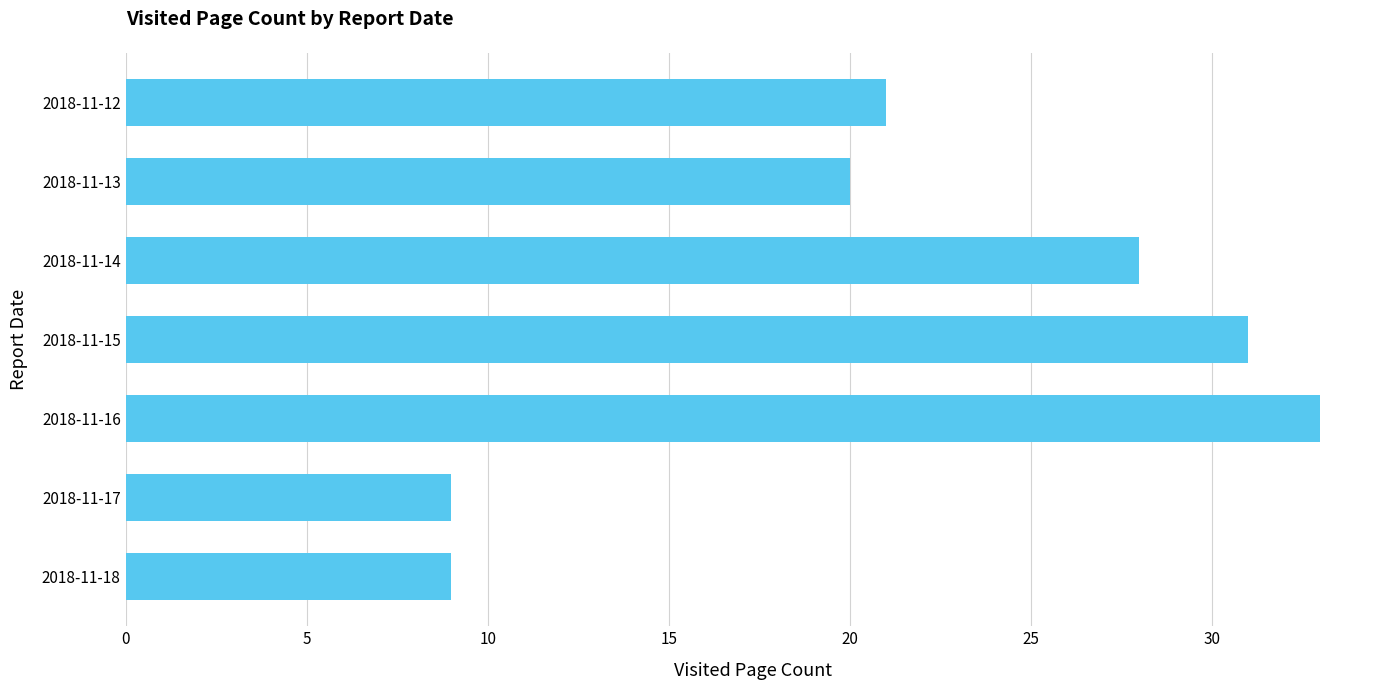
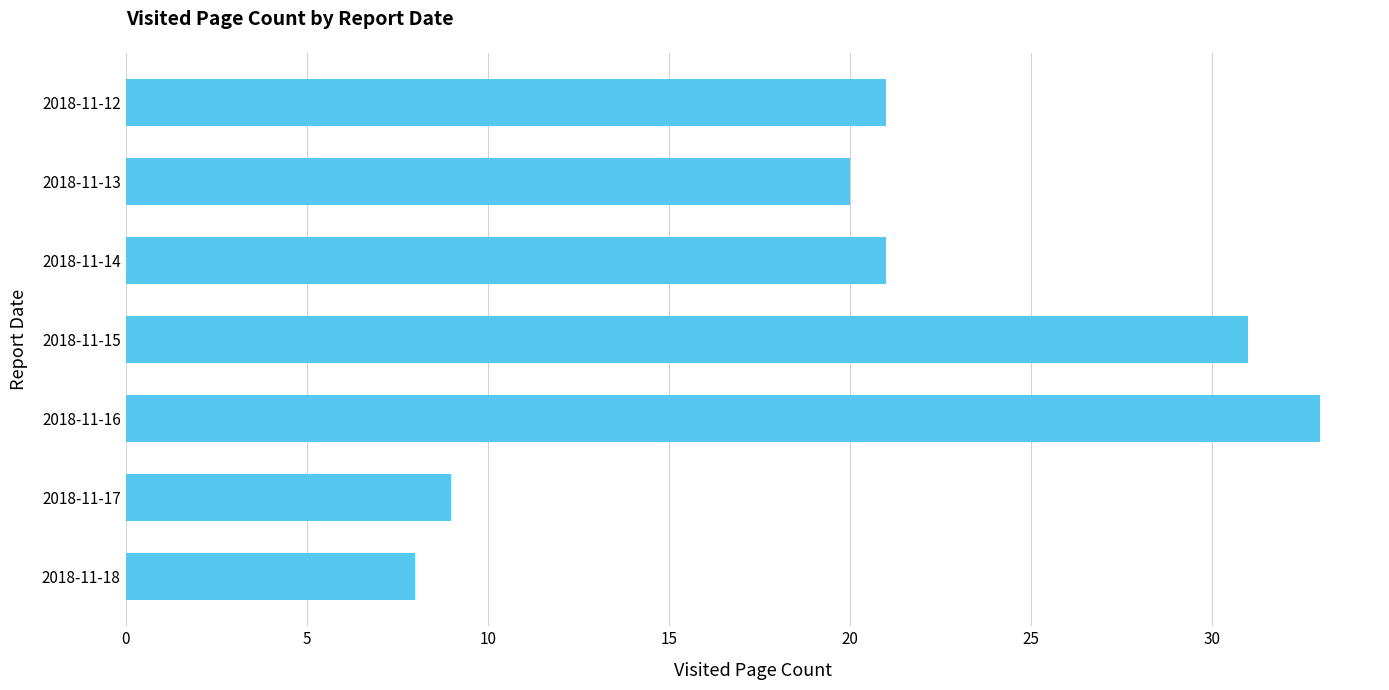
2018-11-14: 28 -> 21
2018-11-18: 9 -> 8
